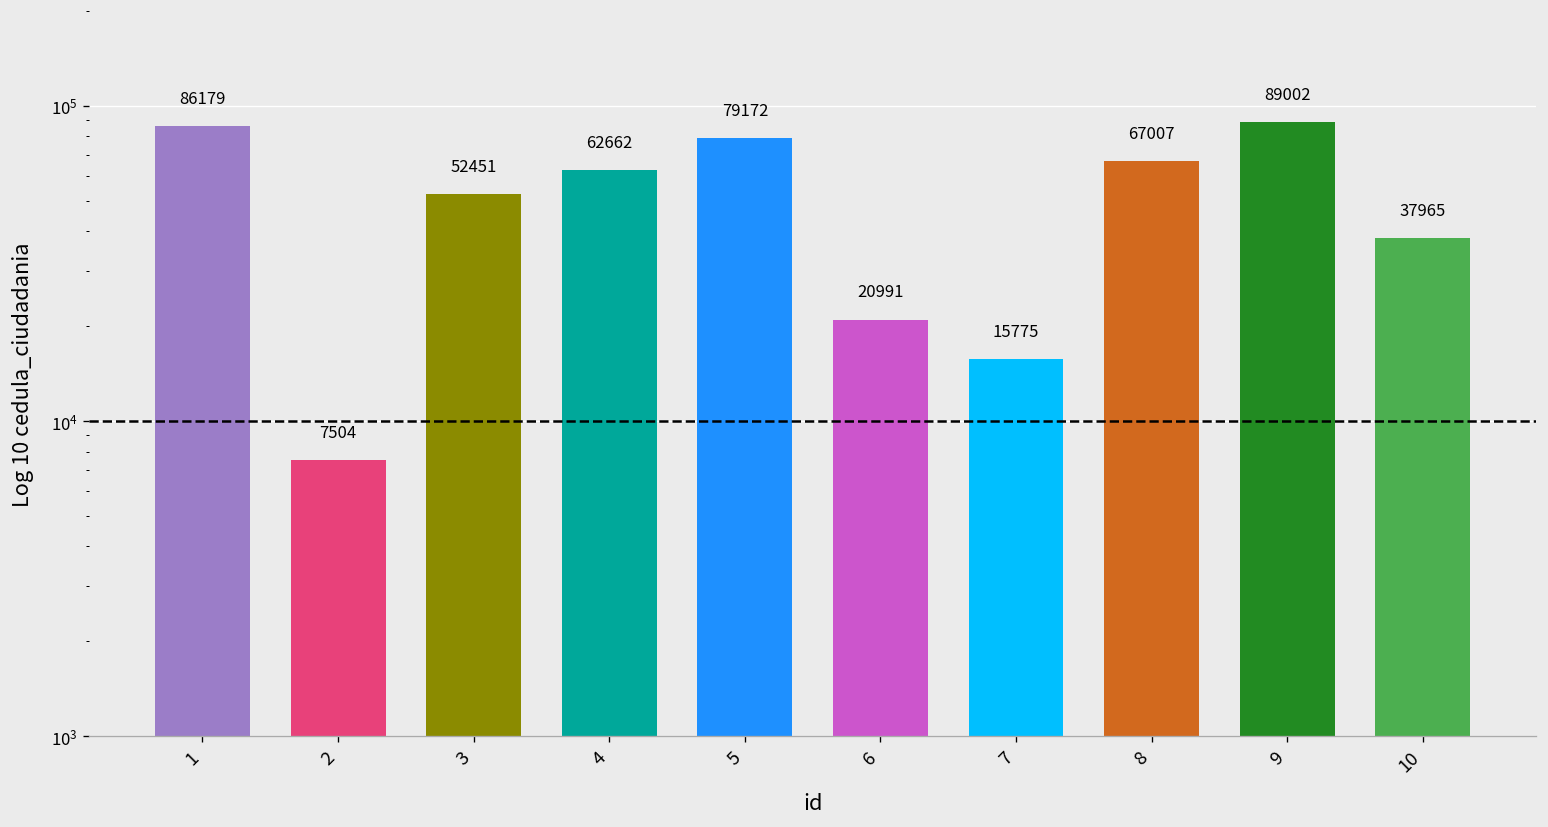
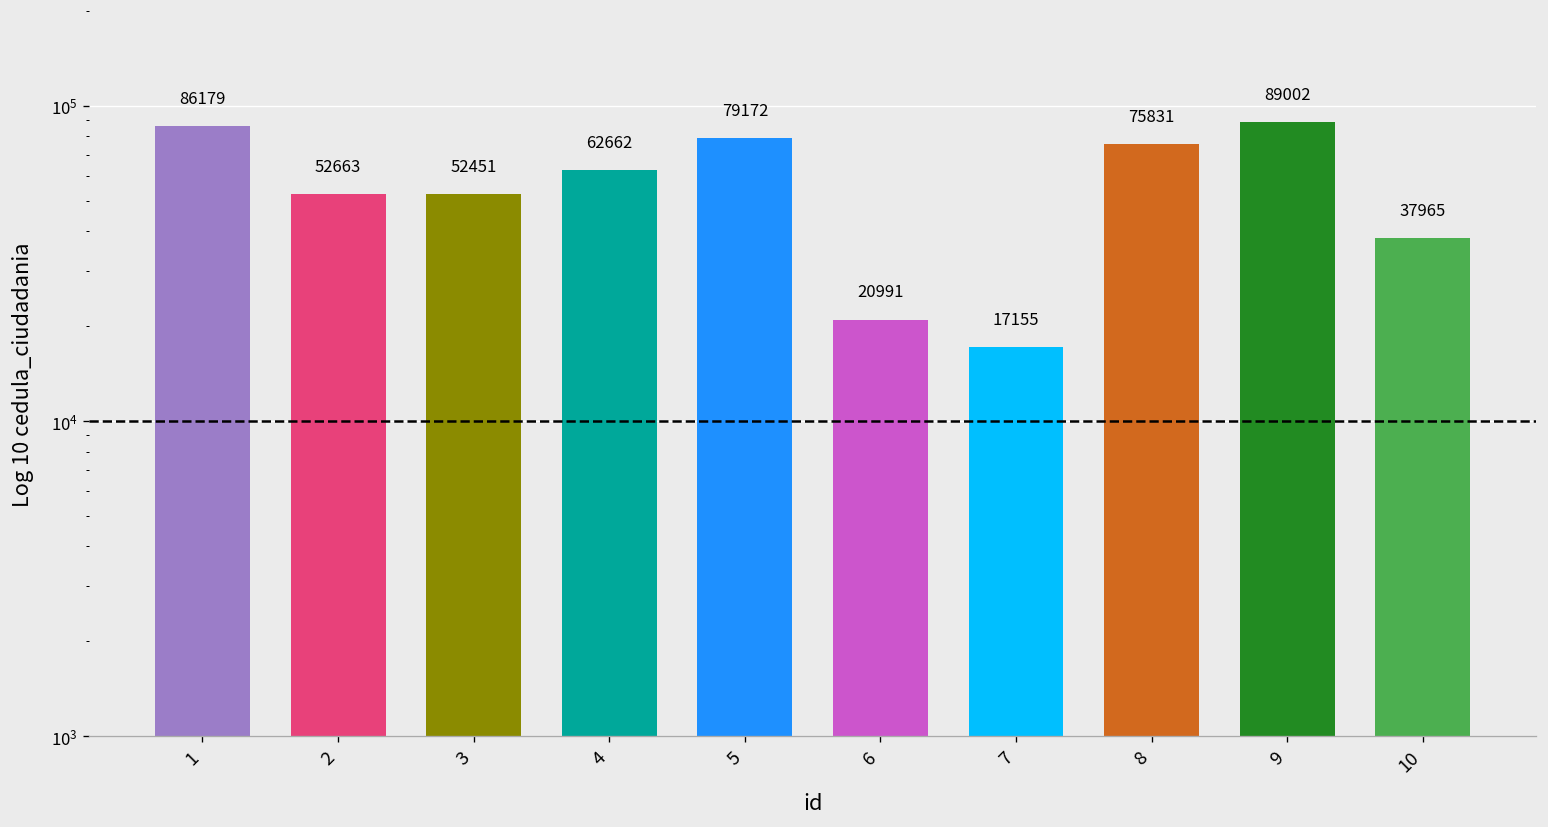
2: 7504 -> 52663
7: 15775 -> 17155
8: 67007 -> 75831
